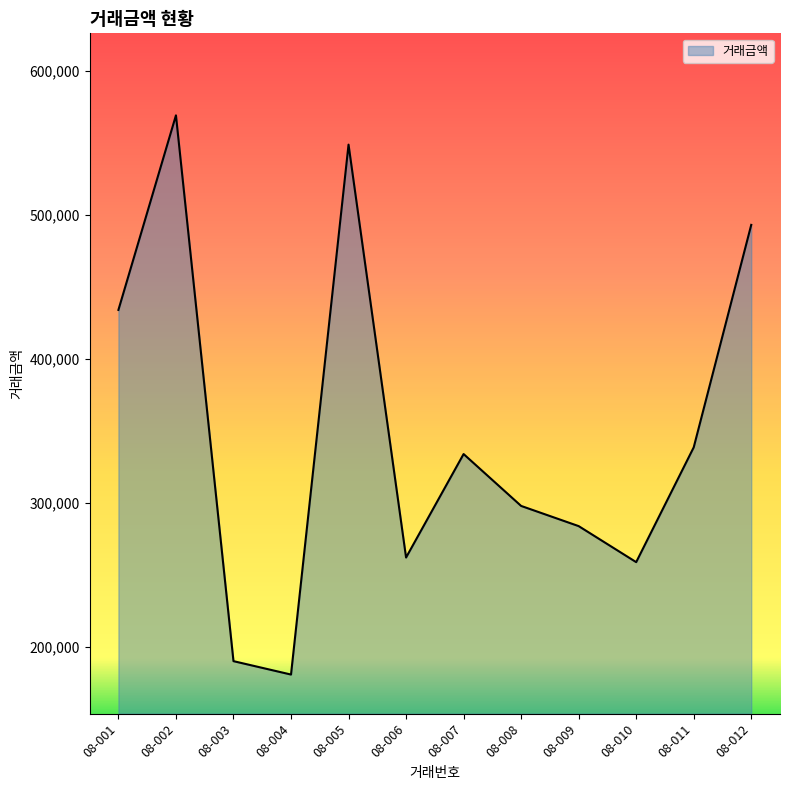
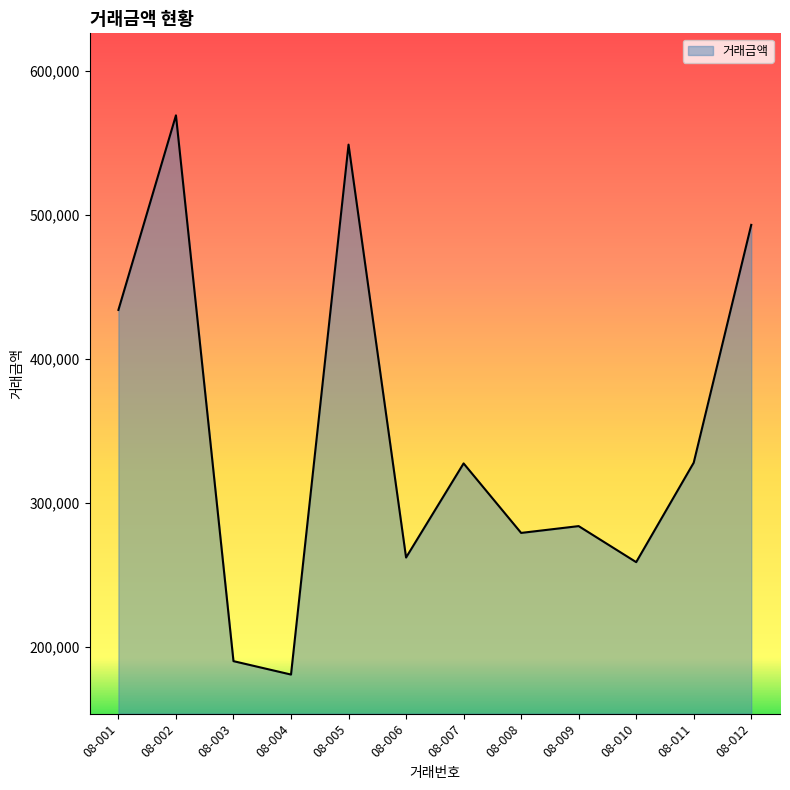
08-007: 334,000 -> 327,000
08-008: 298,000 -> 279,000
08-011: 339,000 -> 328,000
